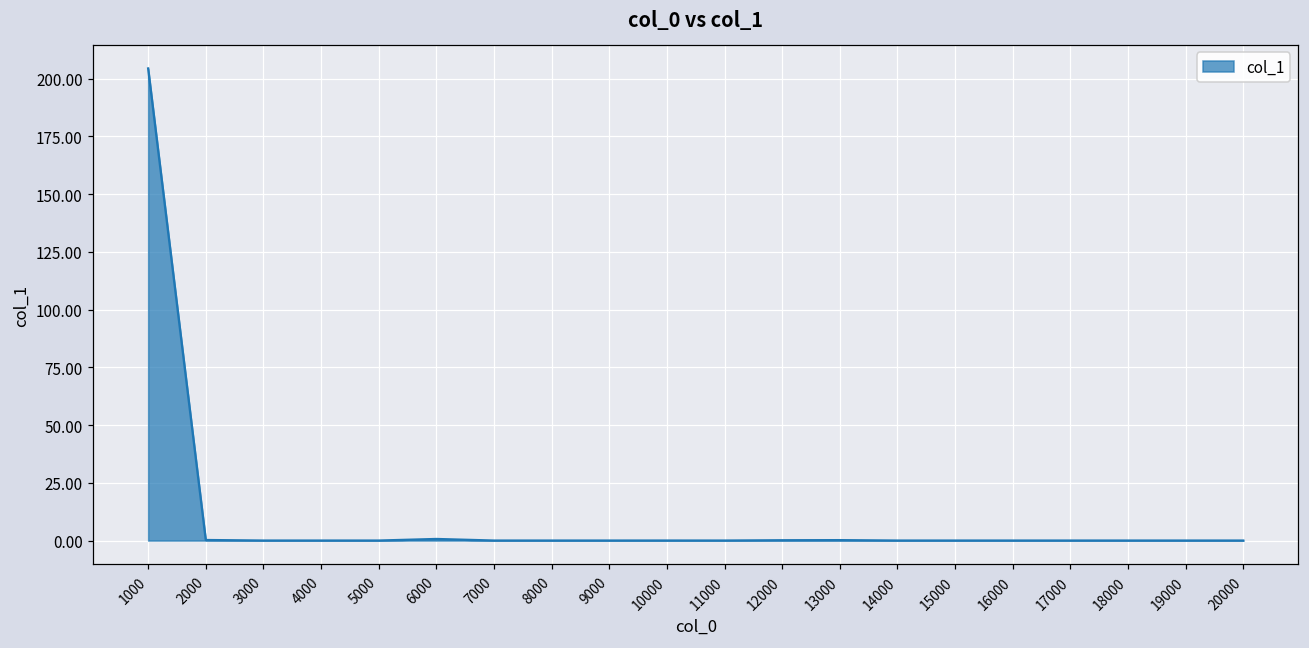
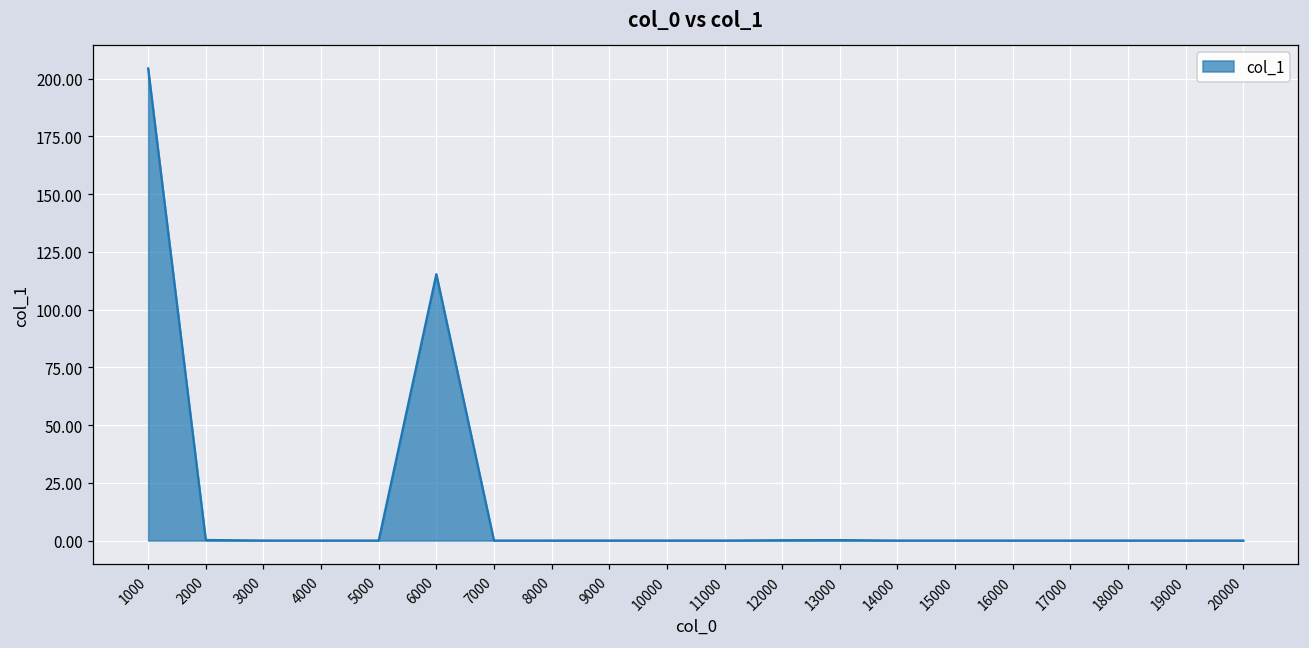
6000: 1 -> 115
